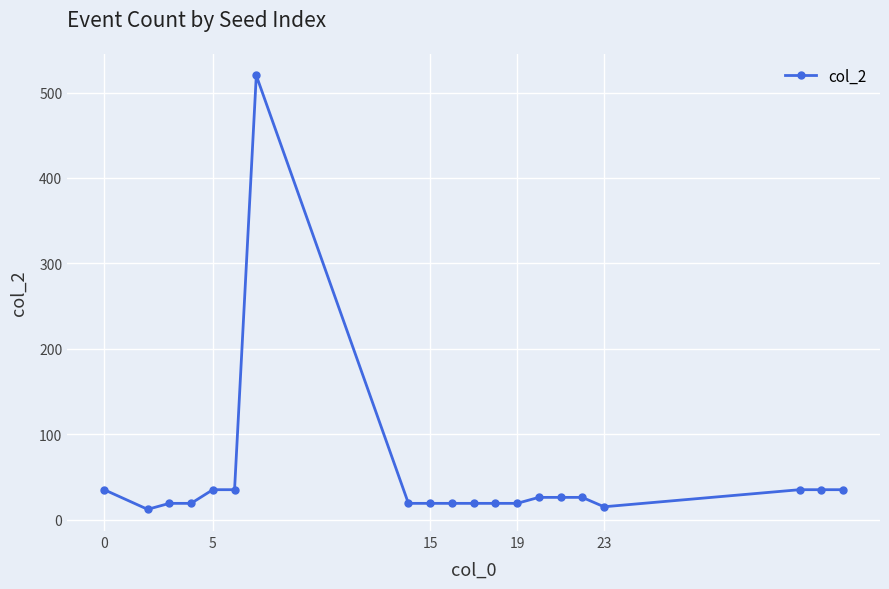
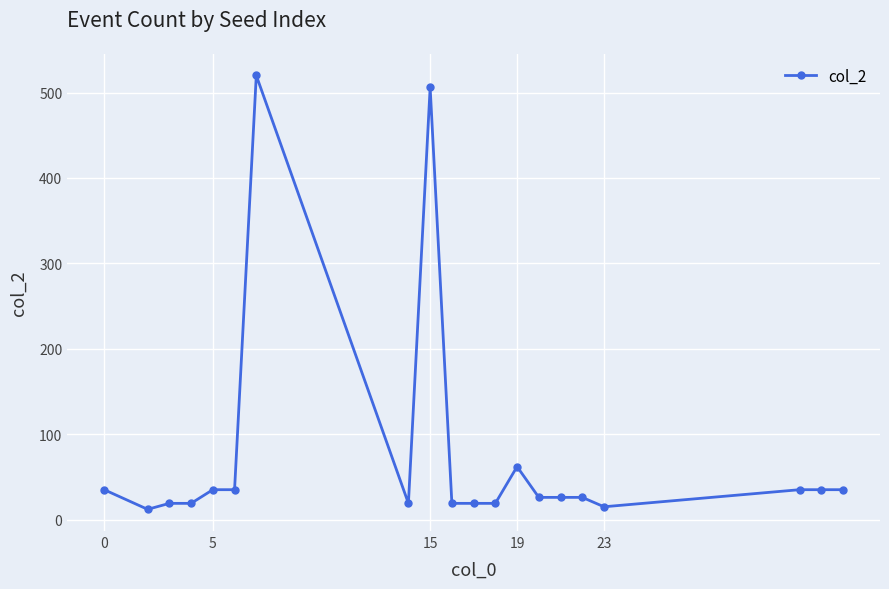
15: 20 -> 510
19: 20 -> 60
